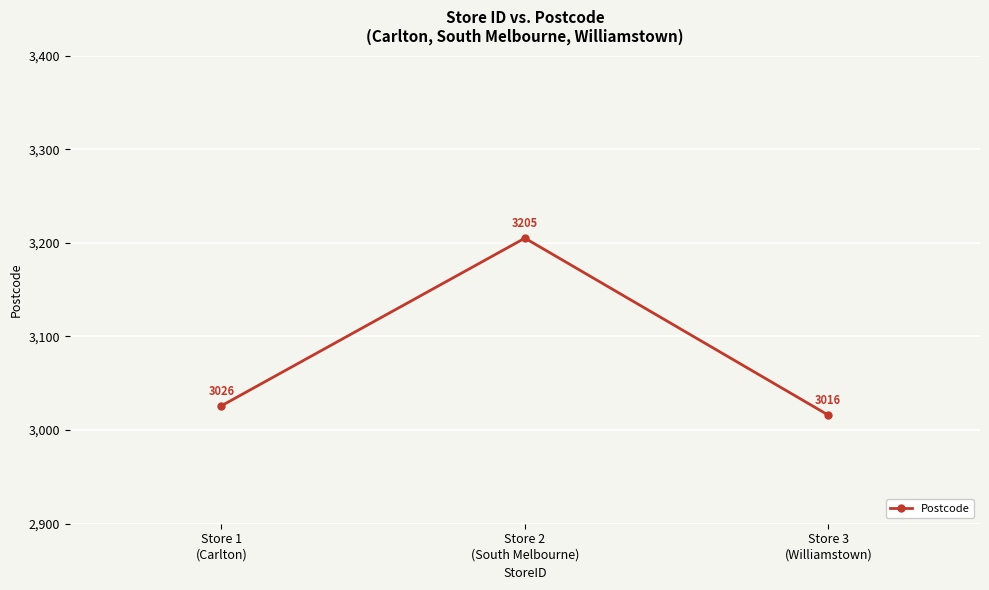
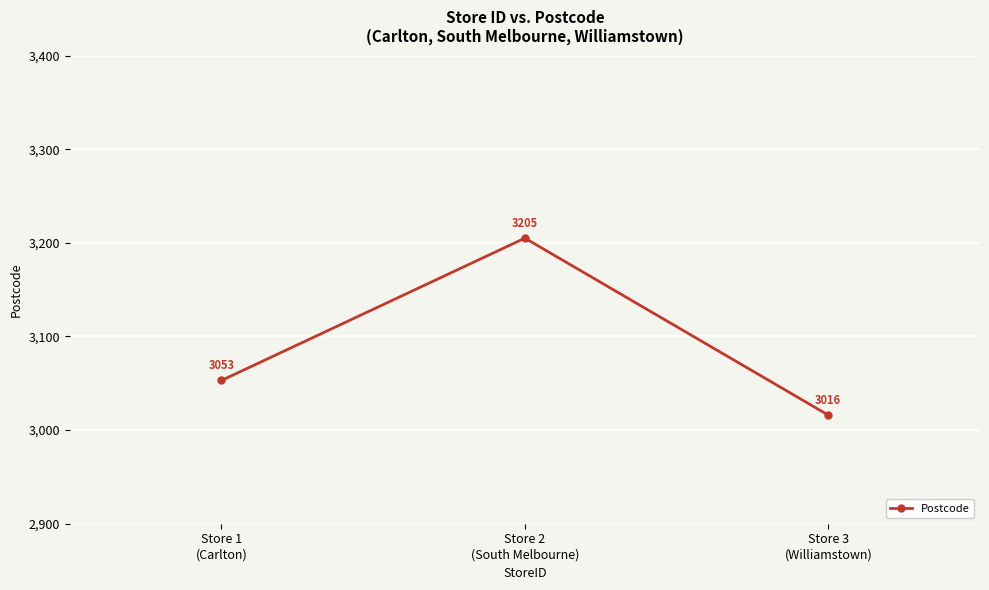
Store 1 (Carlton): 3026 -> 3053
